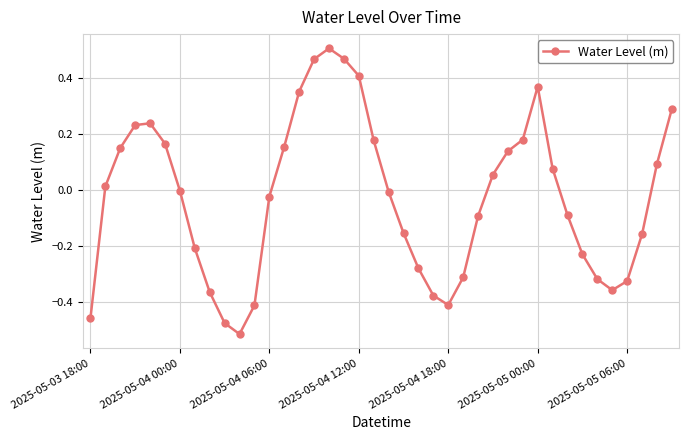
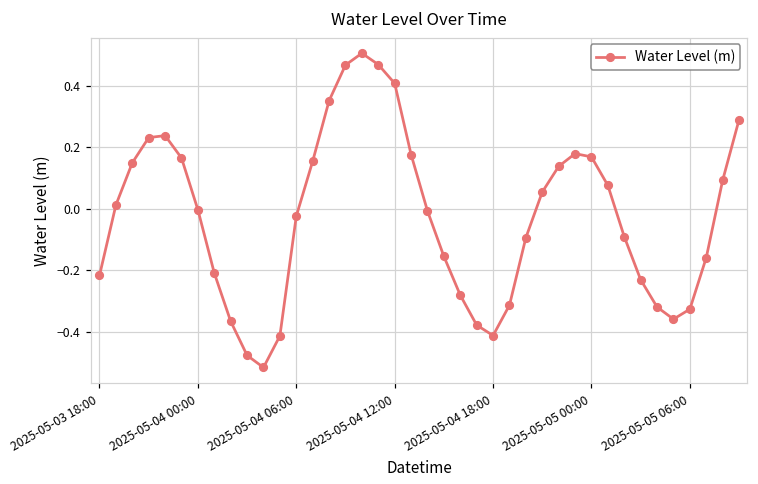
2025-05-03 18:00: -0.46 -> -0.22
2025-05-05 00:00: 0.37 -> 0.17
